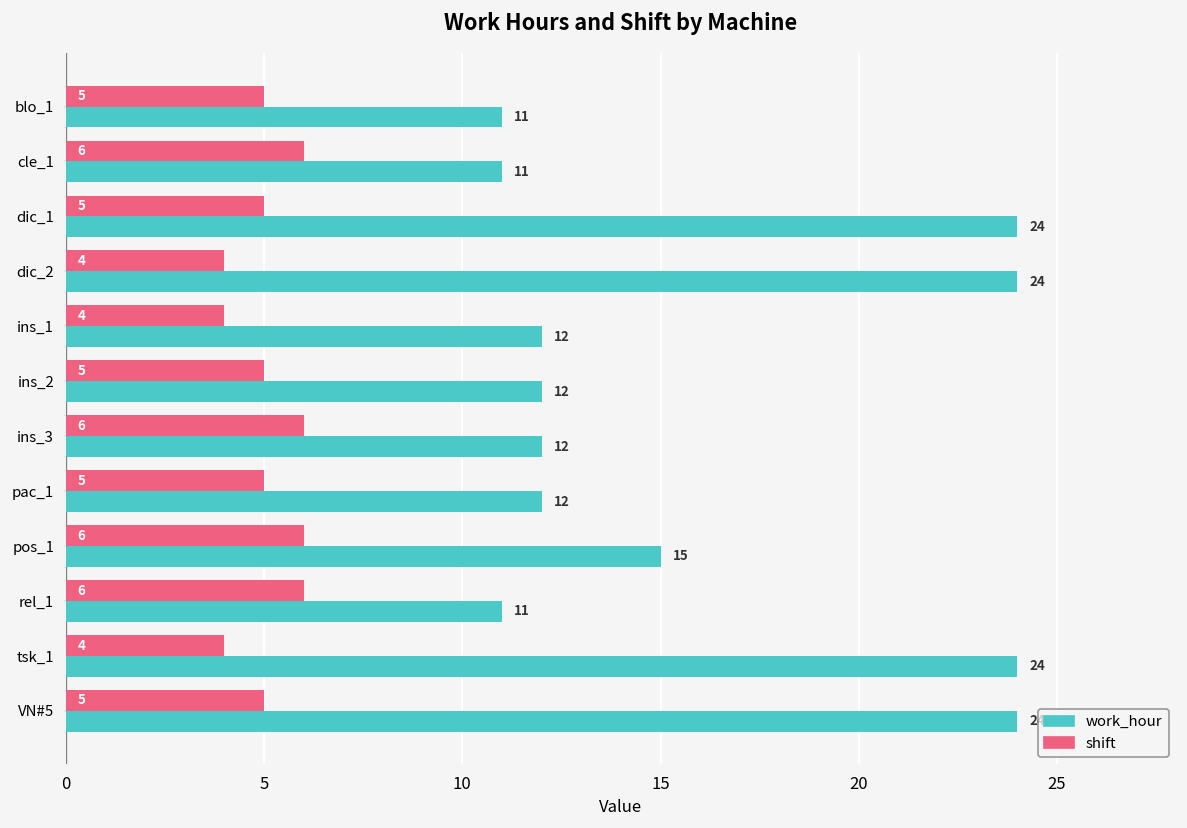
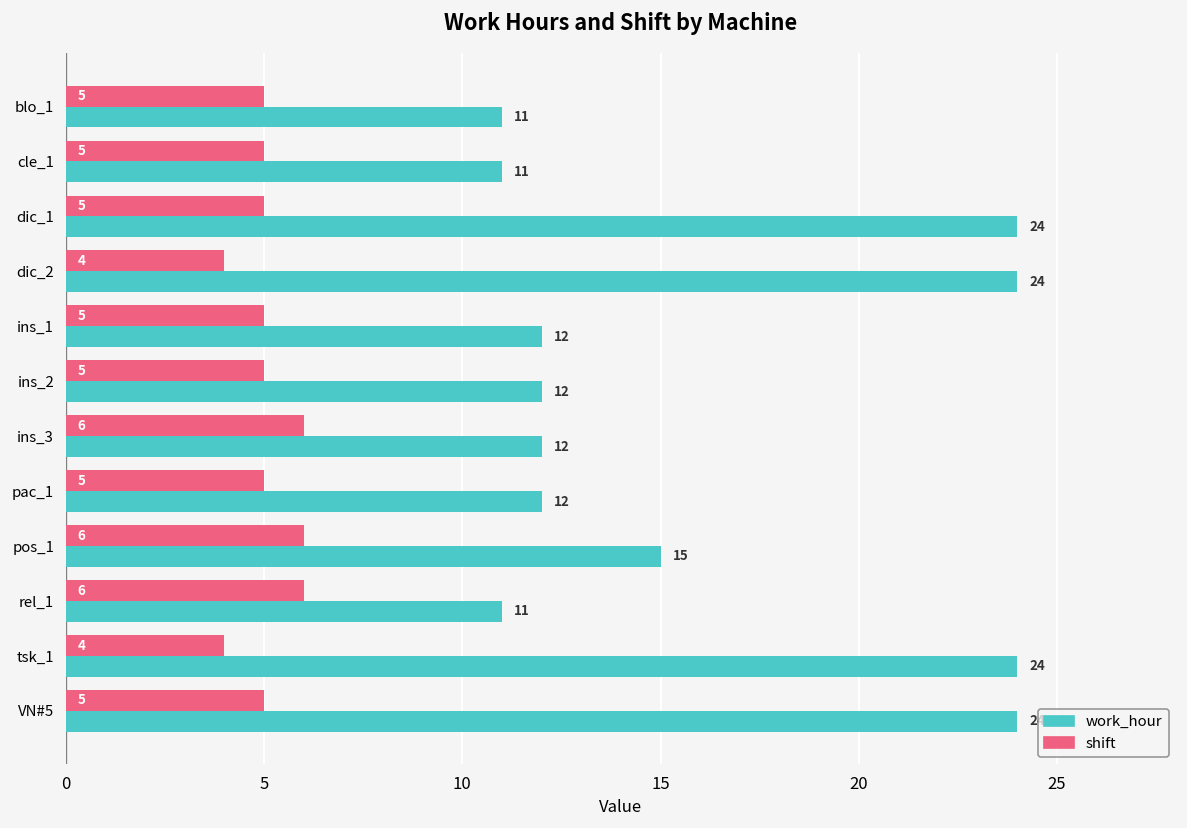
shift, cle_1: 6 -> 5
shift, ins_1: 4 -> 5
